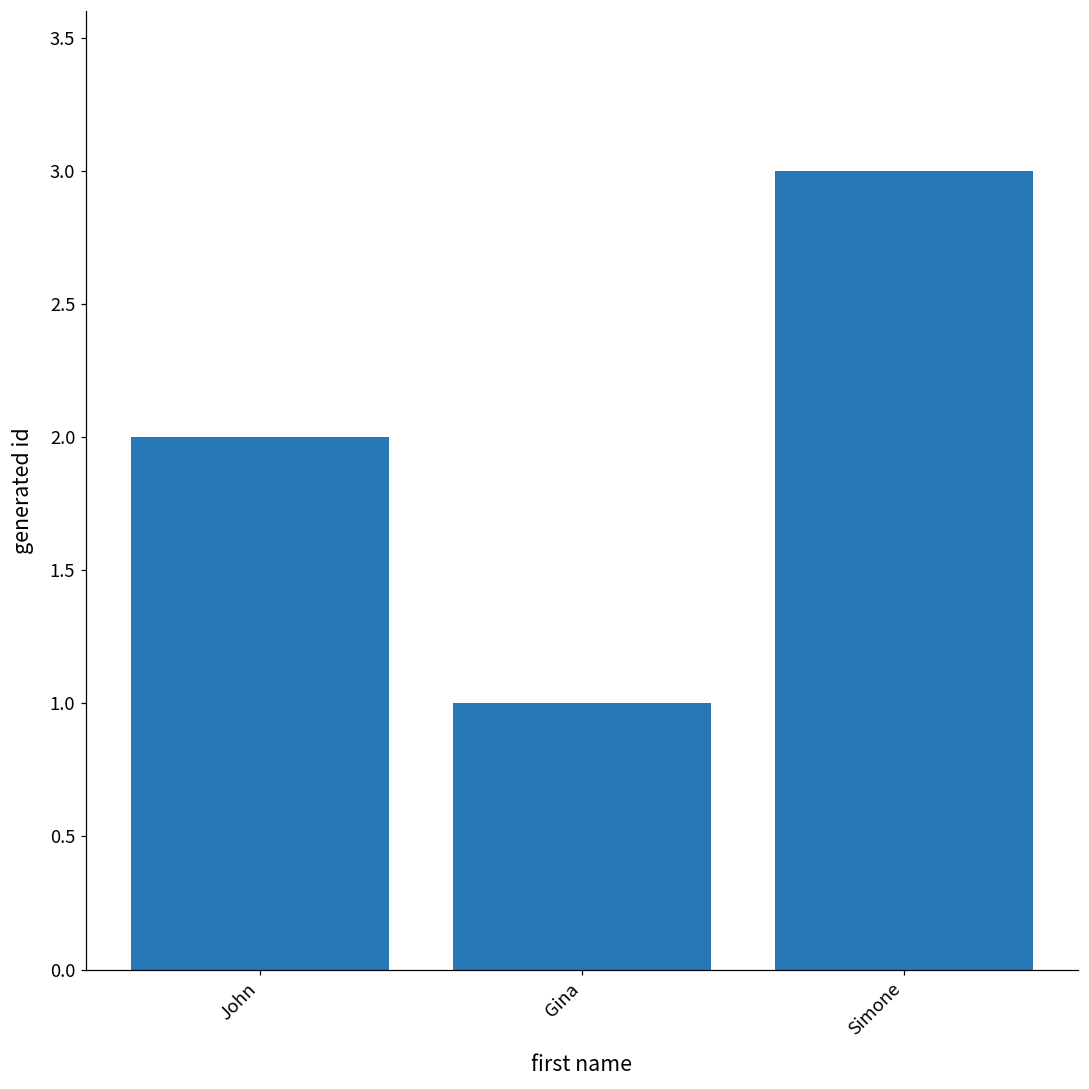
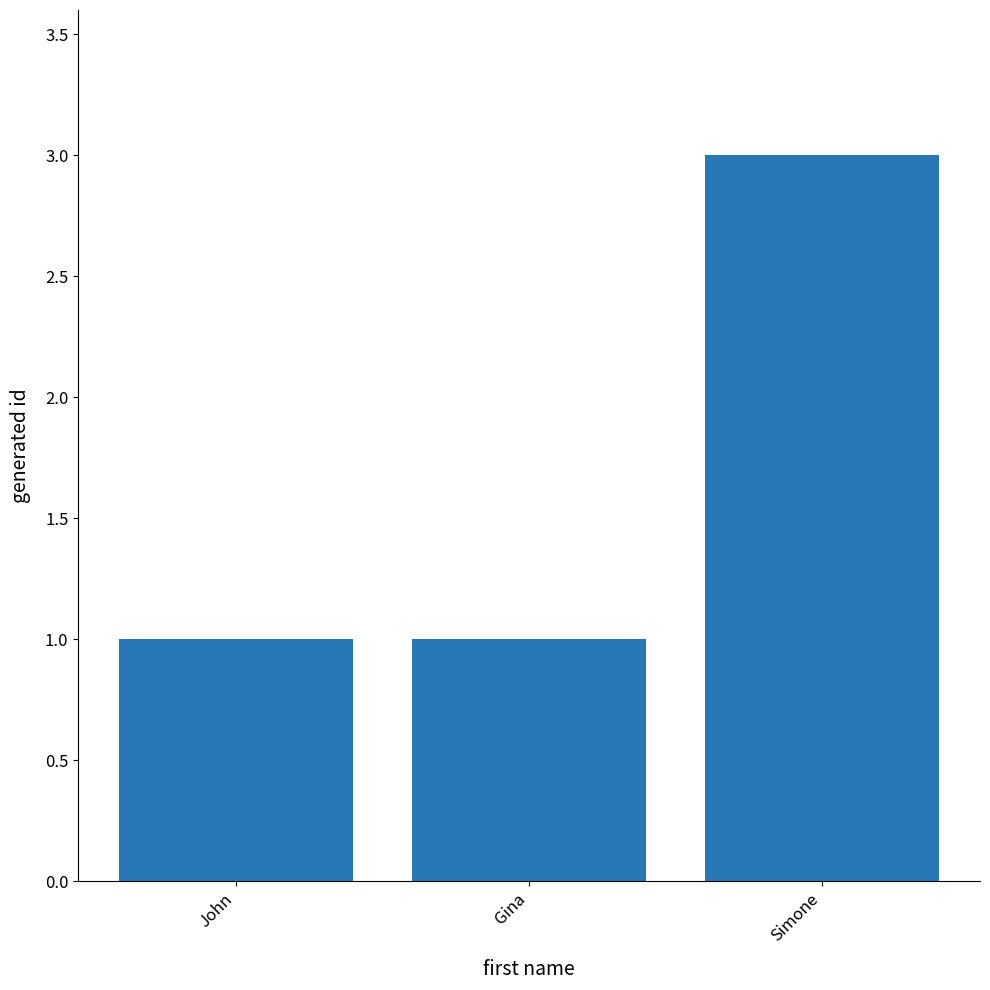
John: 2 -> 1
